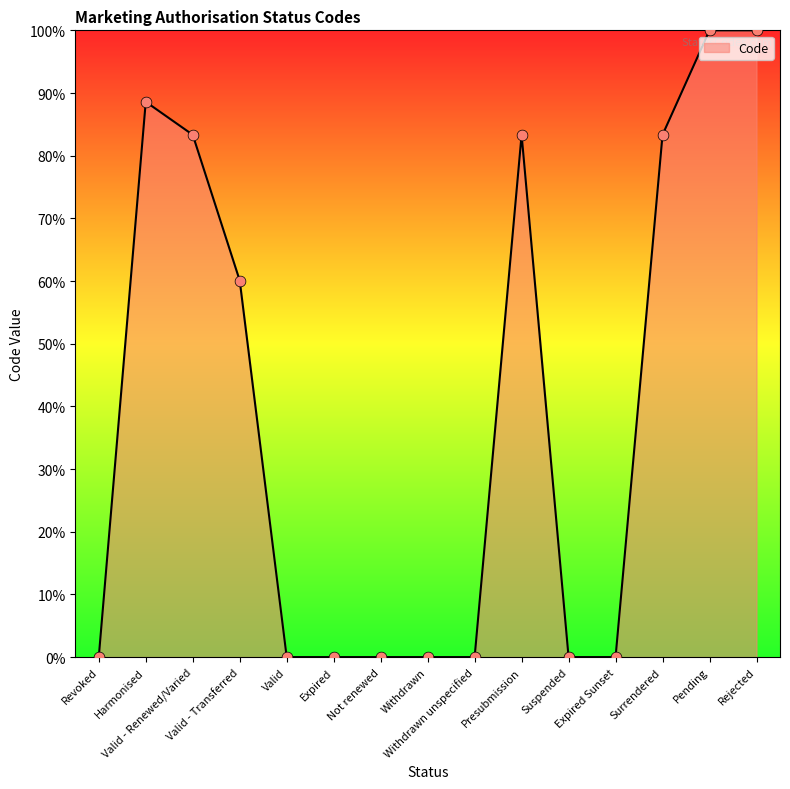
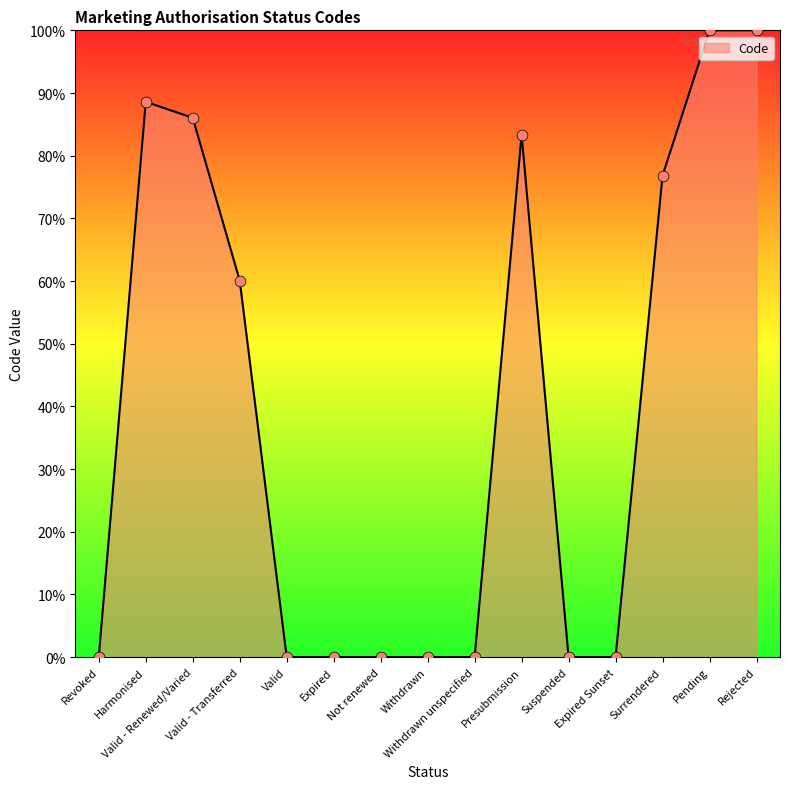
Valid - Renewed/Varied: 83% -> 86%
Surrendered: 83% -> 77%
